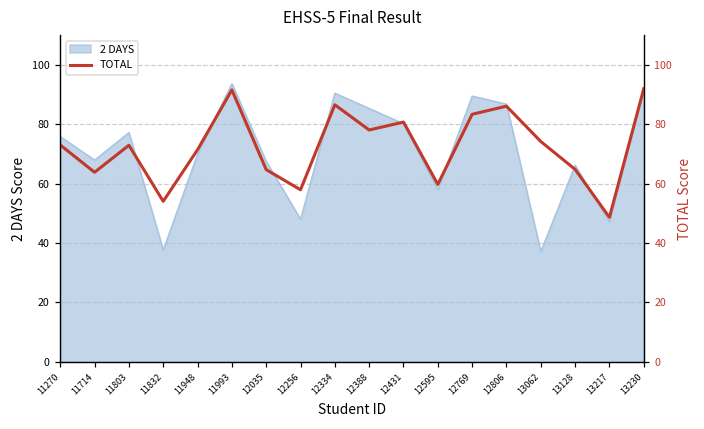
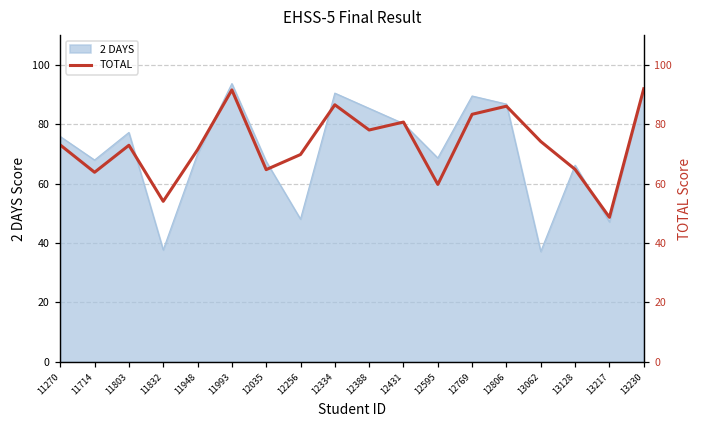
2 DAYS, 12595: 58 -> 69
TOTAL, 12256: 58 -> 70
